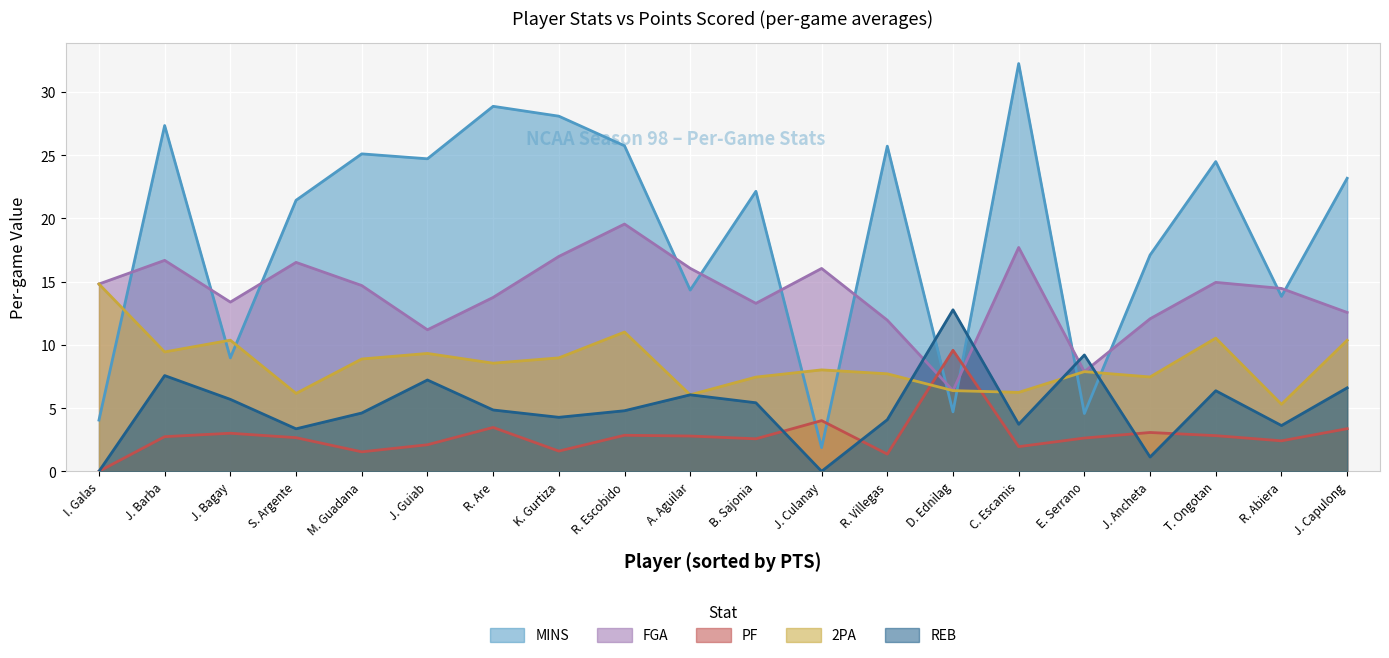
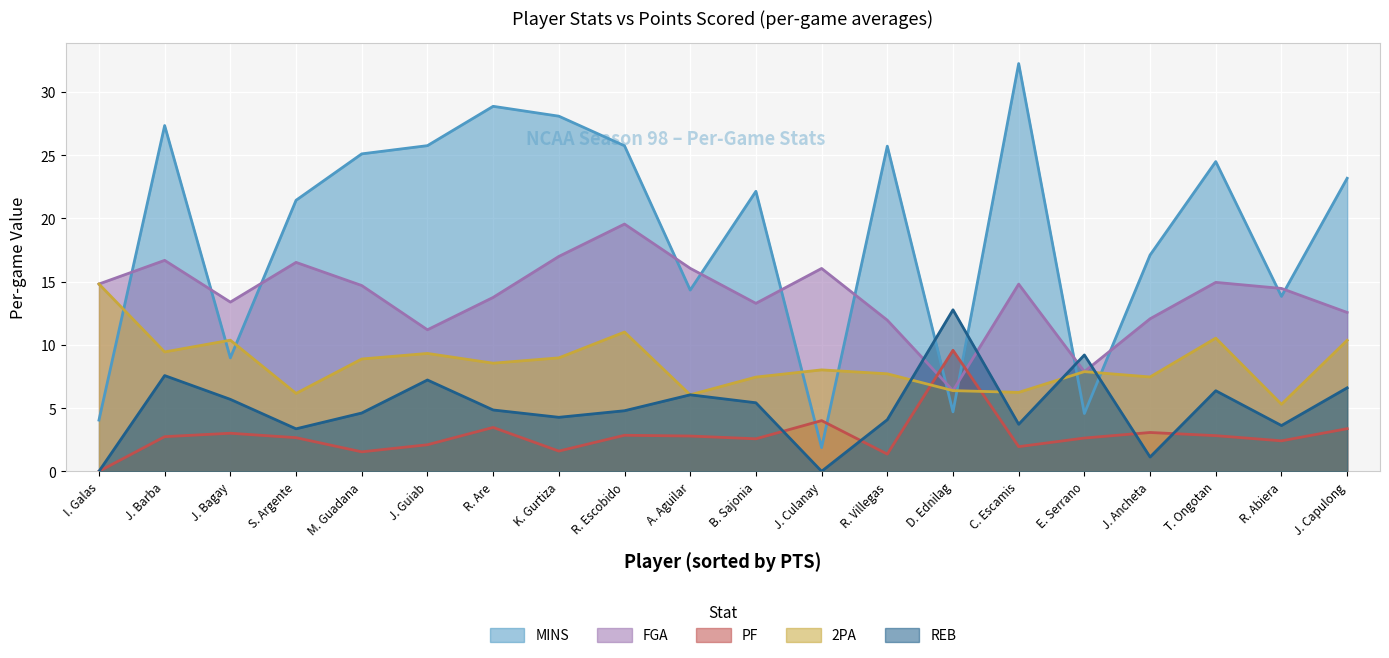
MINS, J. Guiab: 24.7 -> 25.8
FGA, C. Escamis: 17.7 -> 14.8
